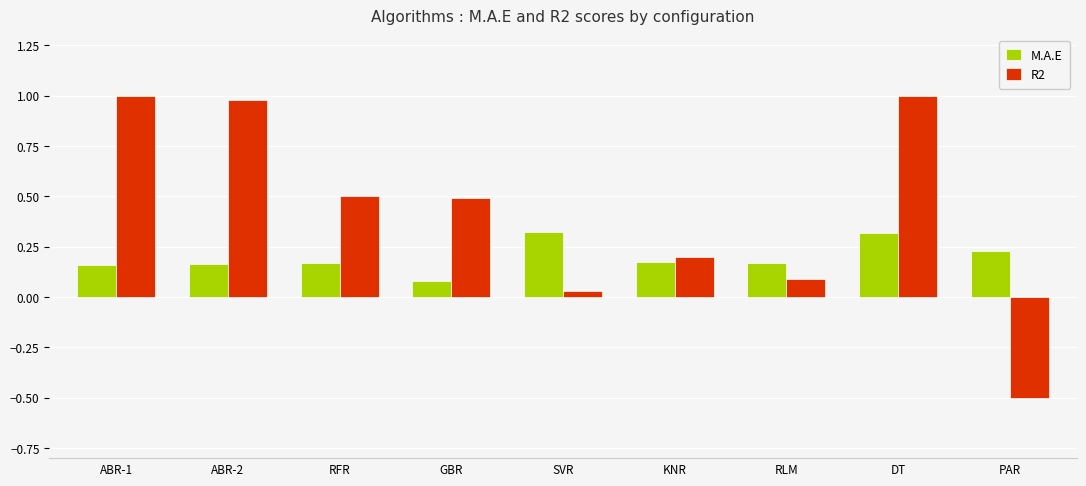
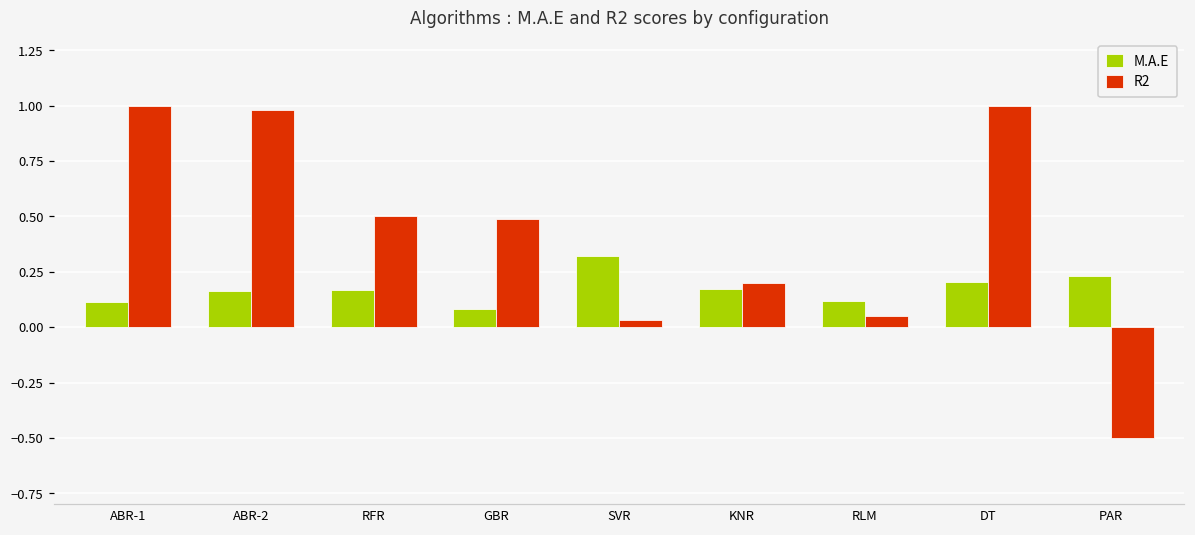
M.A.E, ABR-1: 0.16 -> 0.11
M.A.E, RLM: 0.17 -> 0.12
R2, RLM: 0.09 -> 0.05
M.A.E, DT: 0.32 -> 0.20
